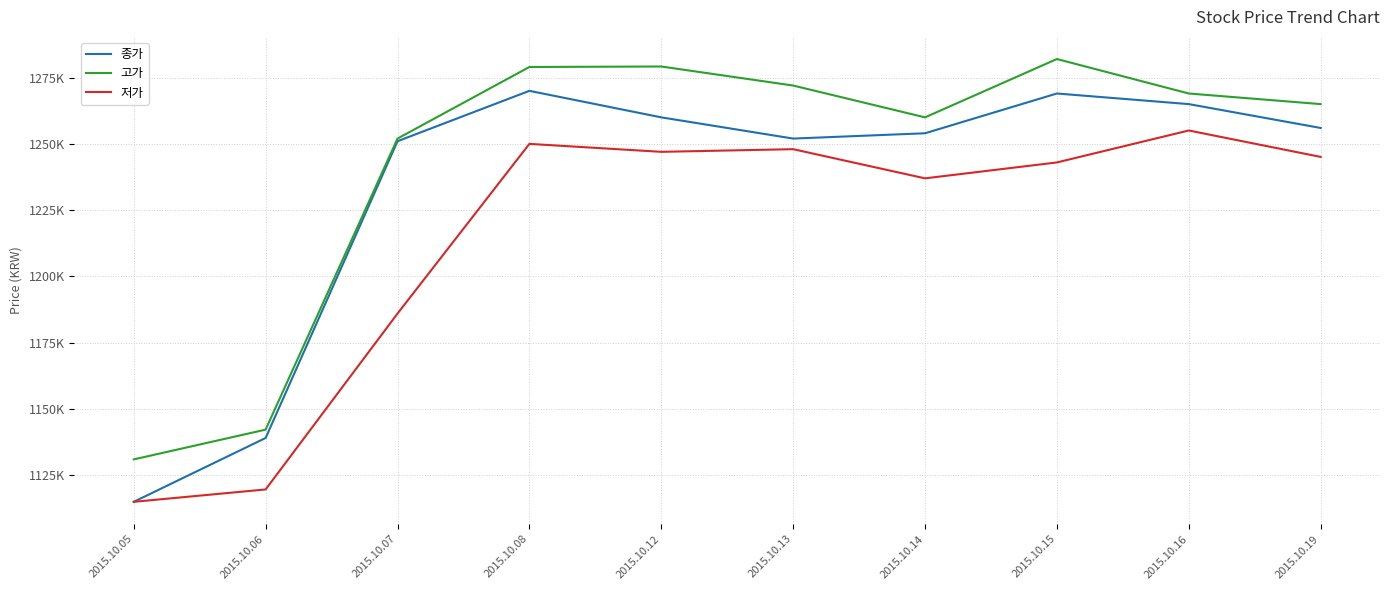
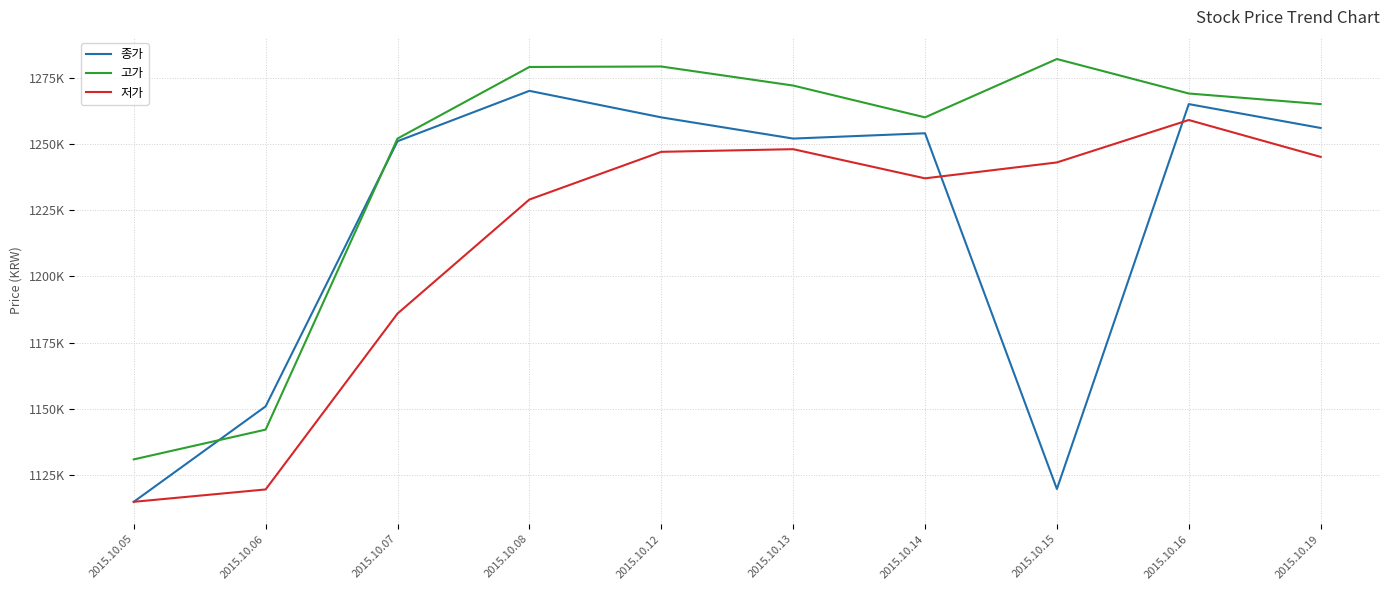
종가, 2015.10.06: 1139000 -> 1151000
저가, 2015.10.08: 1250000 -> 1229000
종가, 2015.10.15: 1269000 -> 1120000
저가, 2015.10.16: 1255000 -> 1259000
